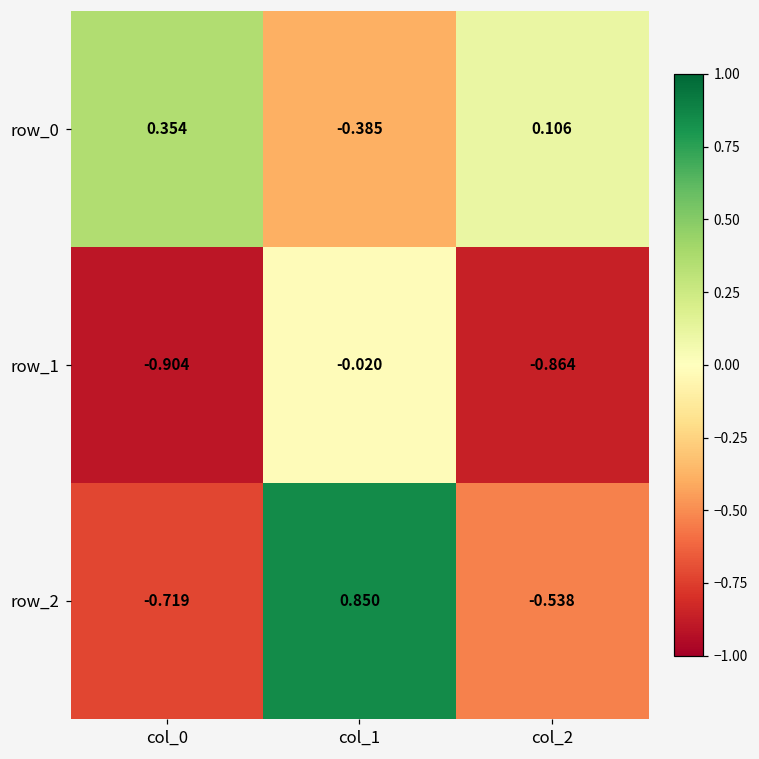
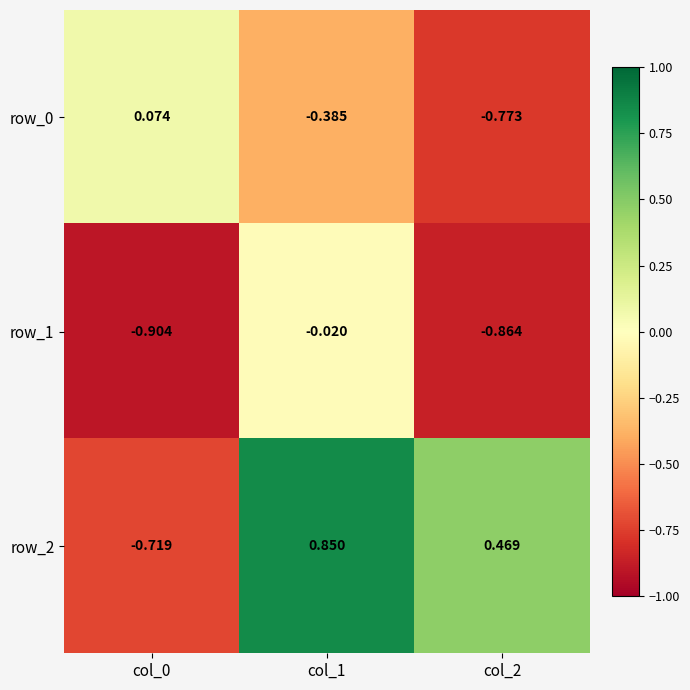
row_0, col_0: 0.354 -> 0.074
row_0, col_2: 0.106 -> -0.773
row_2, col_2: -0.538 -> 0.469
